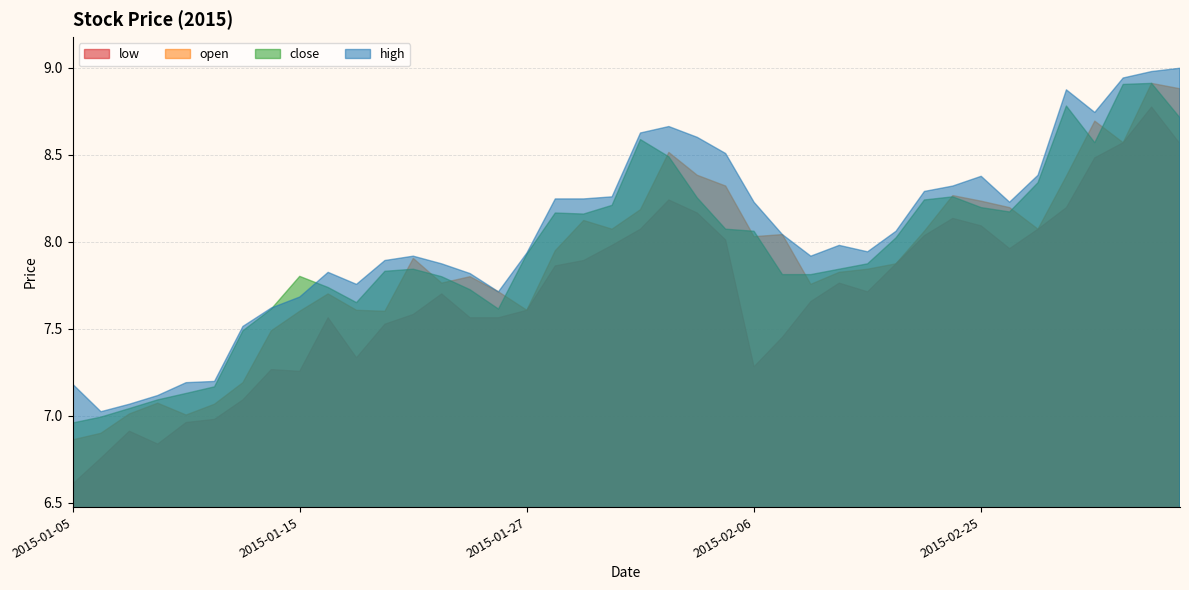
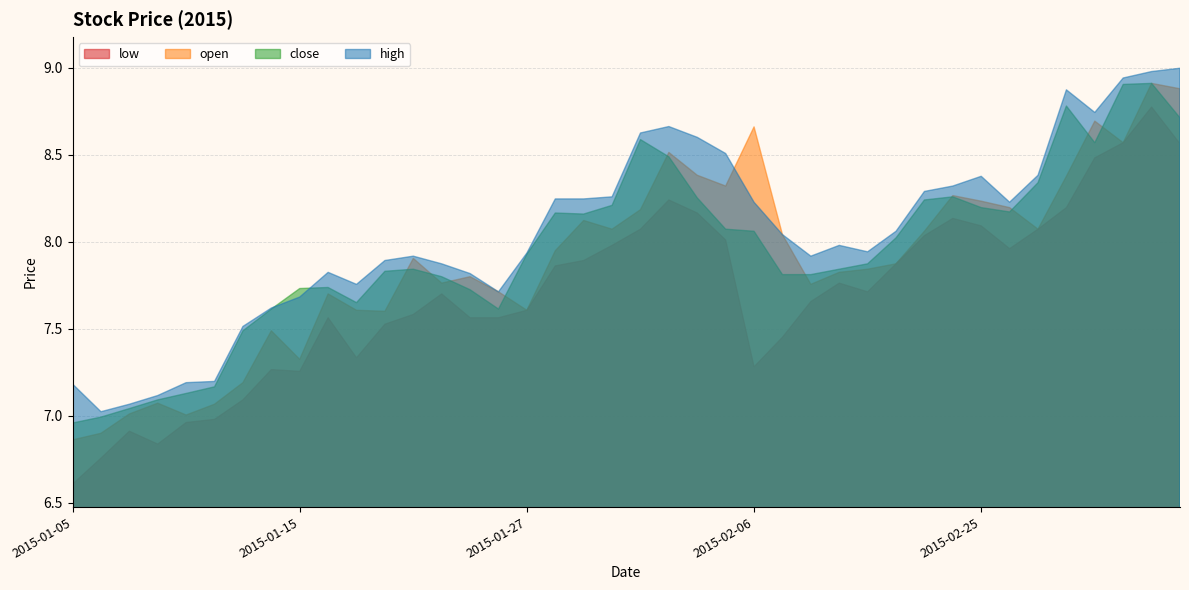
open, 2015-01-15: 7.60 -> 7.32
close, 2015-01-15: 7.80 -> 7.73
open, 2015-02-06: 8.03 -> 8.66
